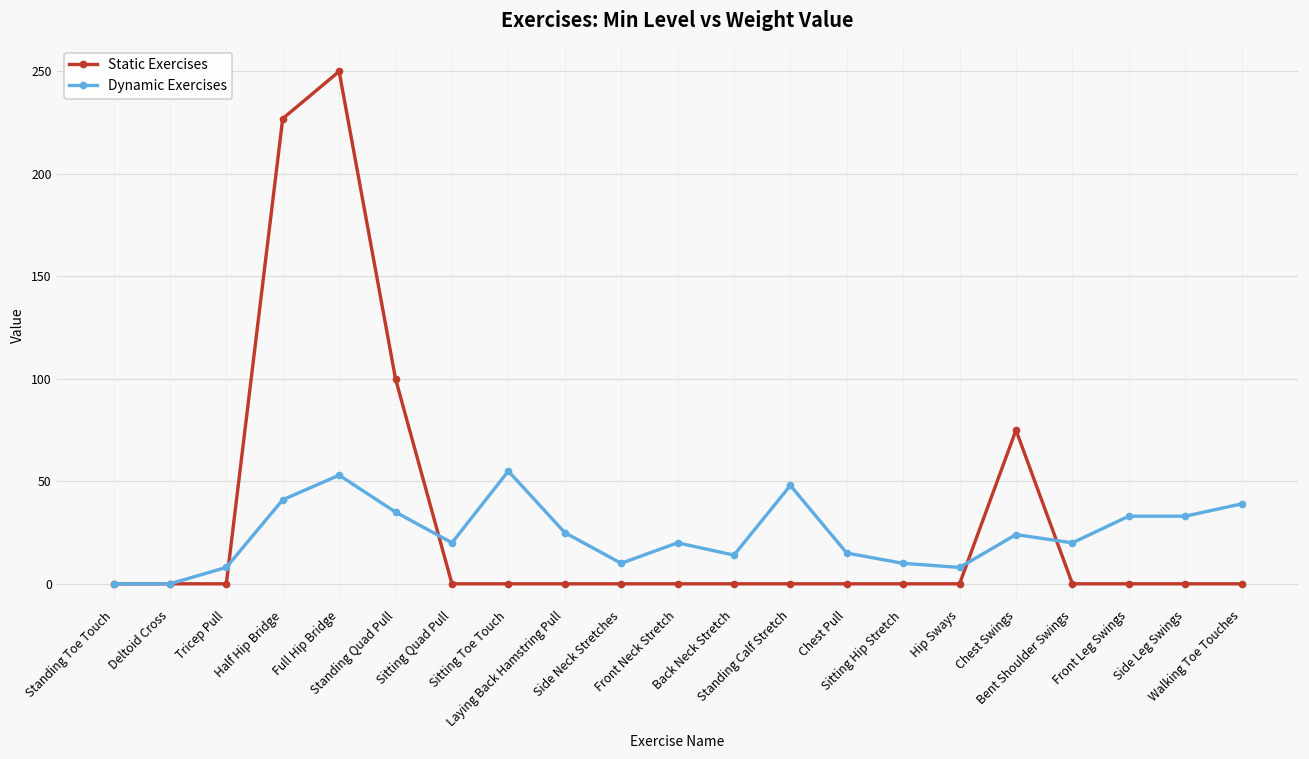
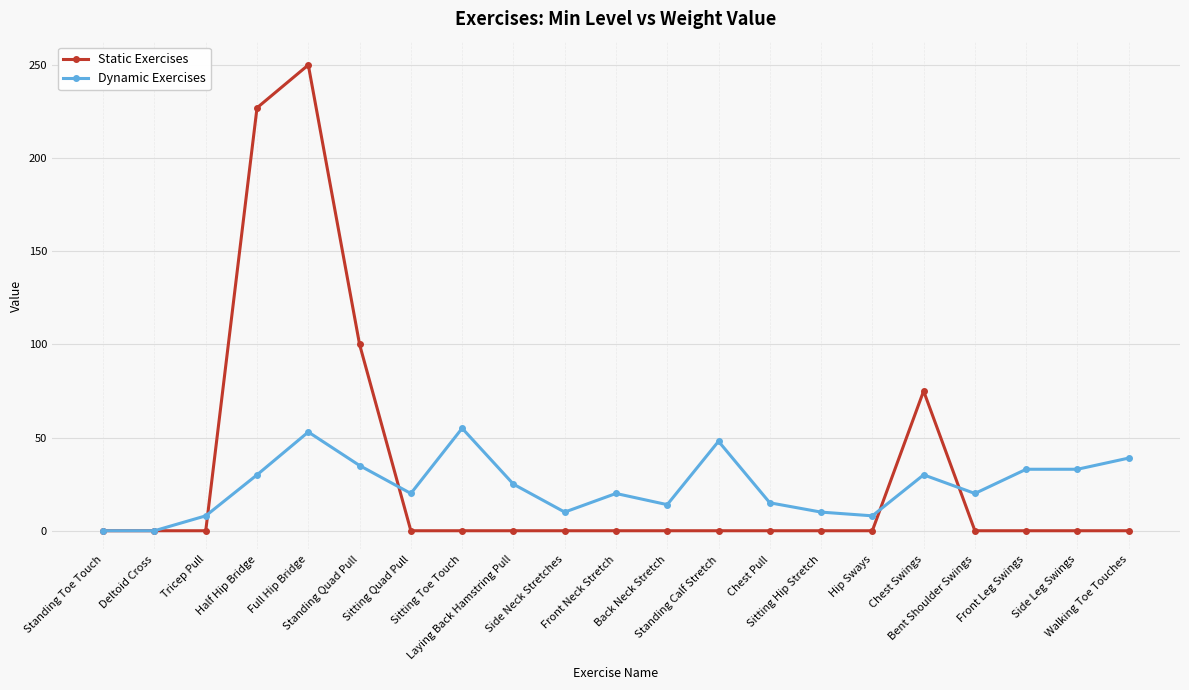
Dynamic Exercises, Half Hip Bridge: 41 -> 30
Dynamic Exercises, Chest Swings: 24 -> 30
